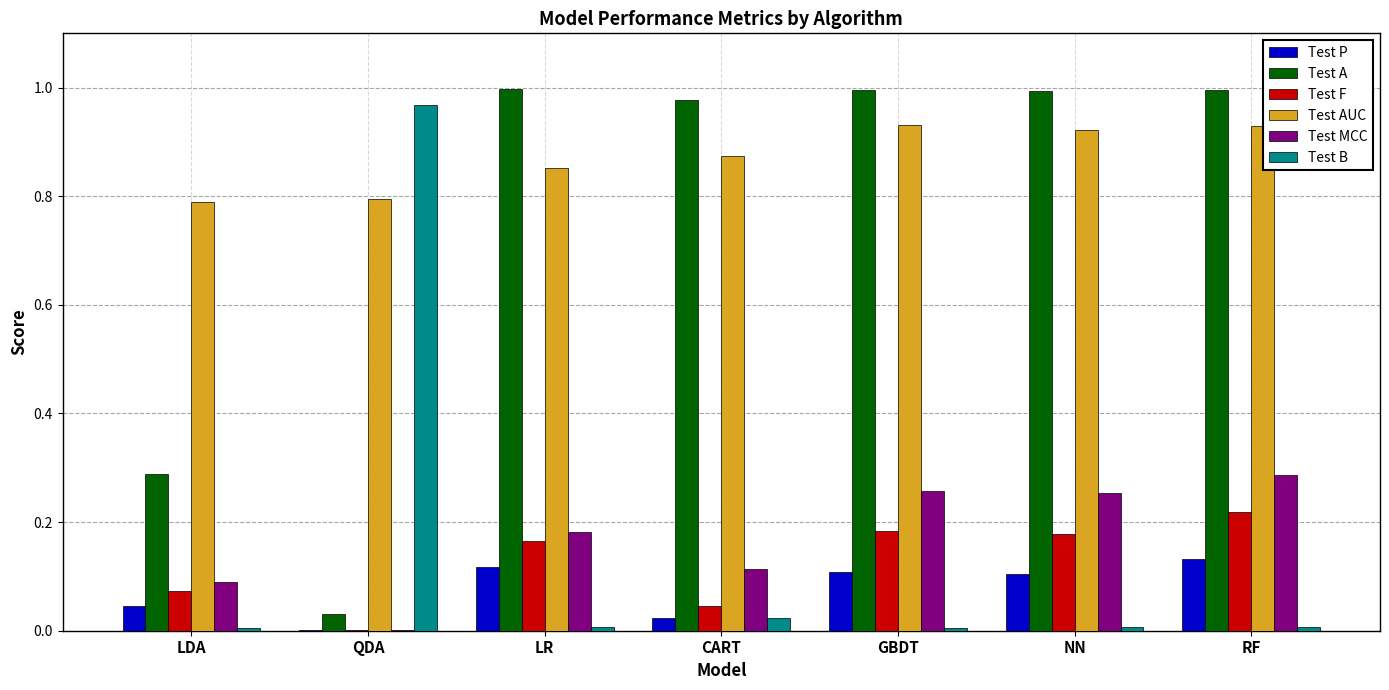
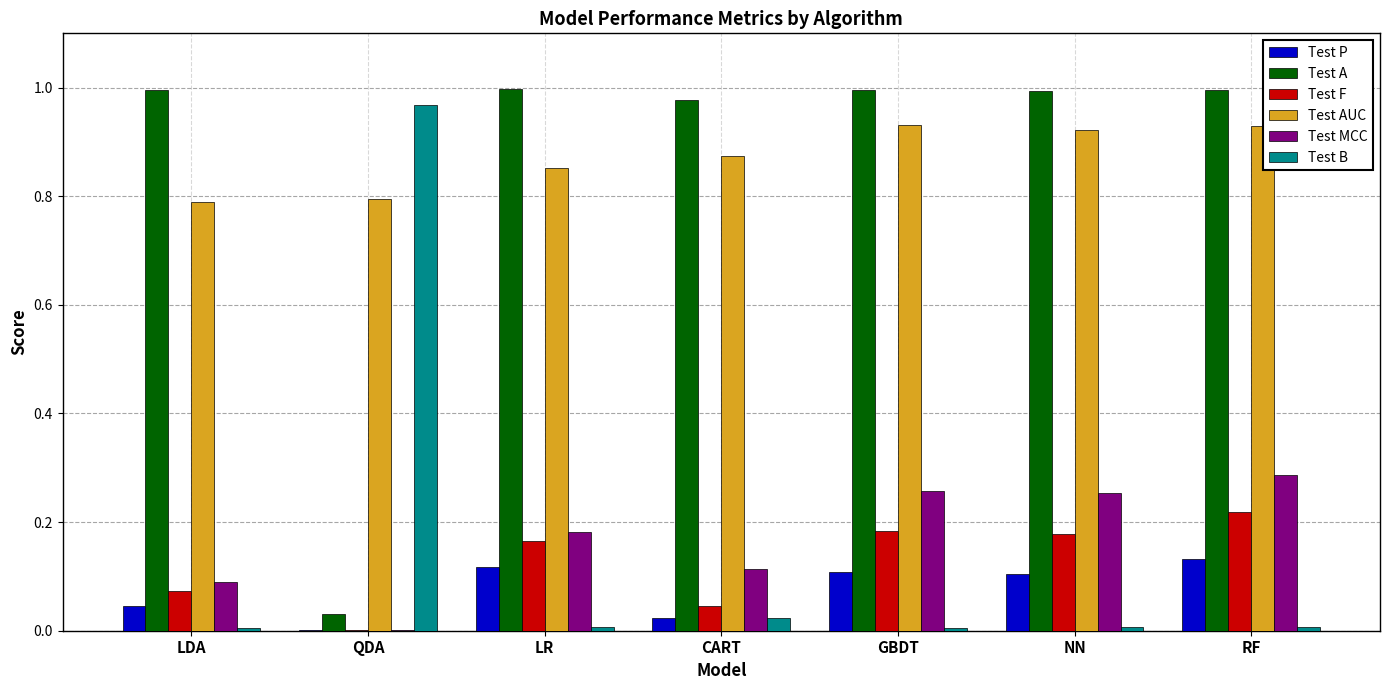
Test A, LDA: 0.29 -> 1.00
